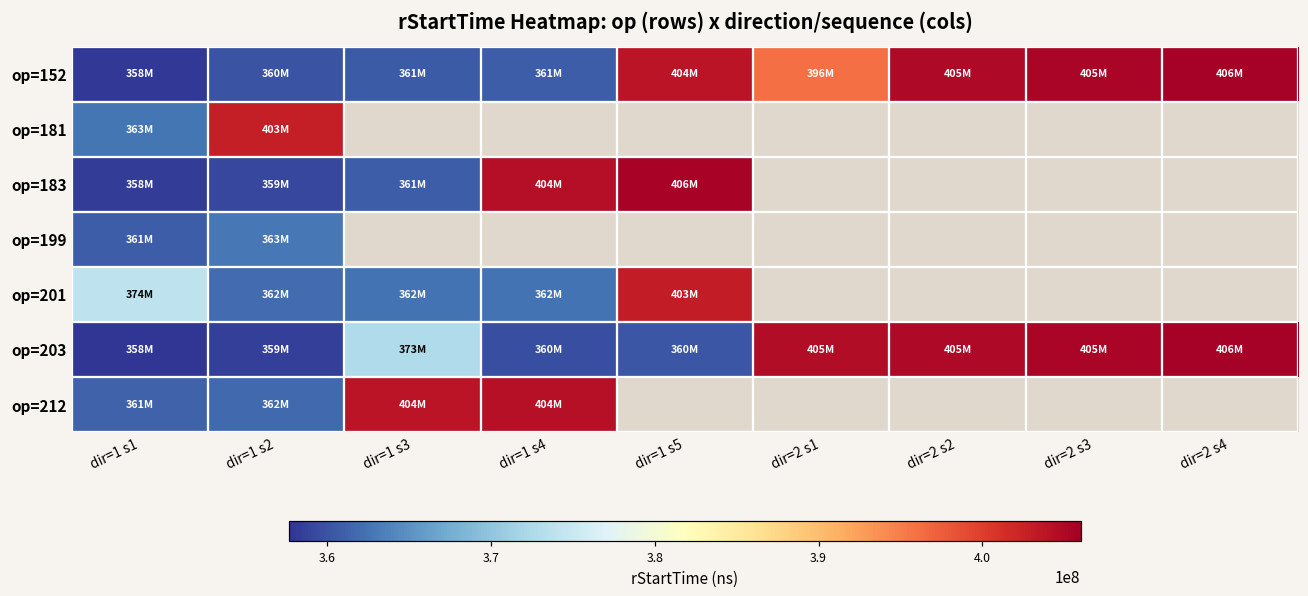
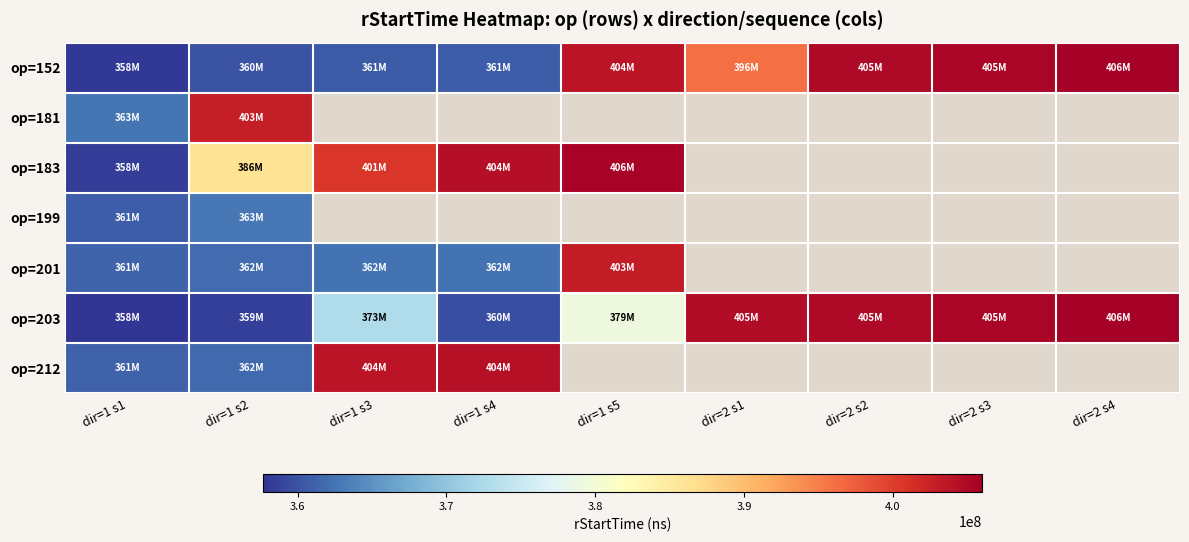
op=183, dir=1 s2: 359M -> 386M
op=183, dir=1 s3: 361M -> 401M
op=201, dir=1 s1: 374M -> 361M
op=203, dir=1 s5: 360M -> 379M
